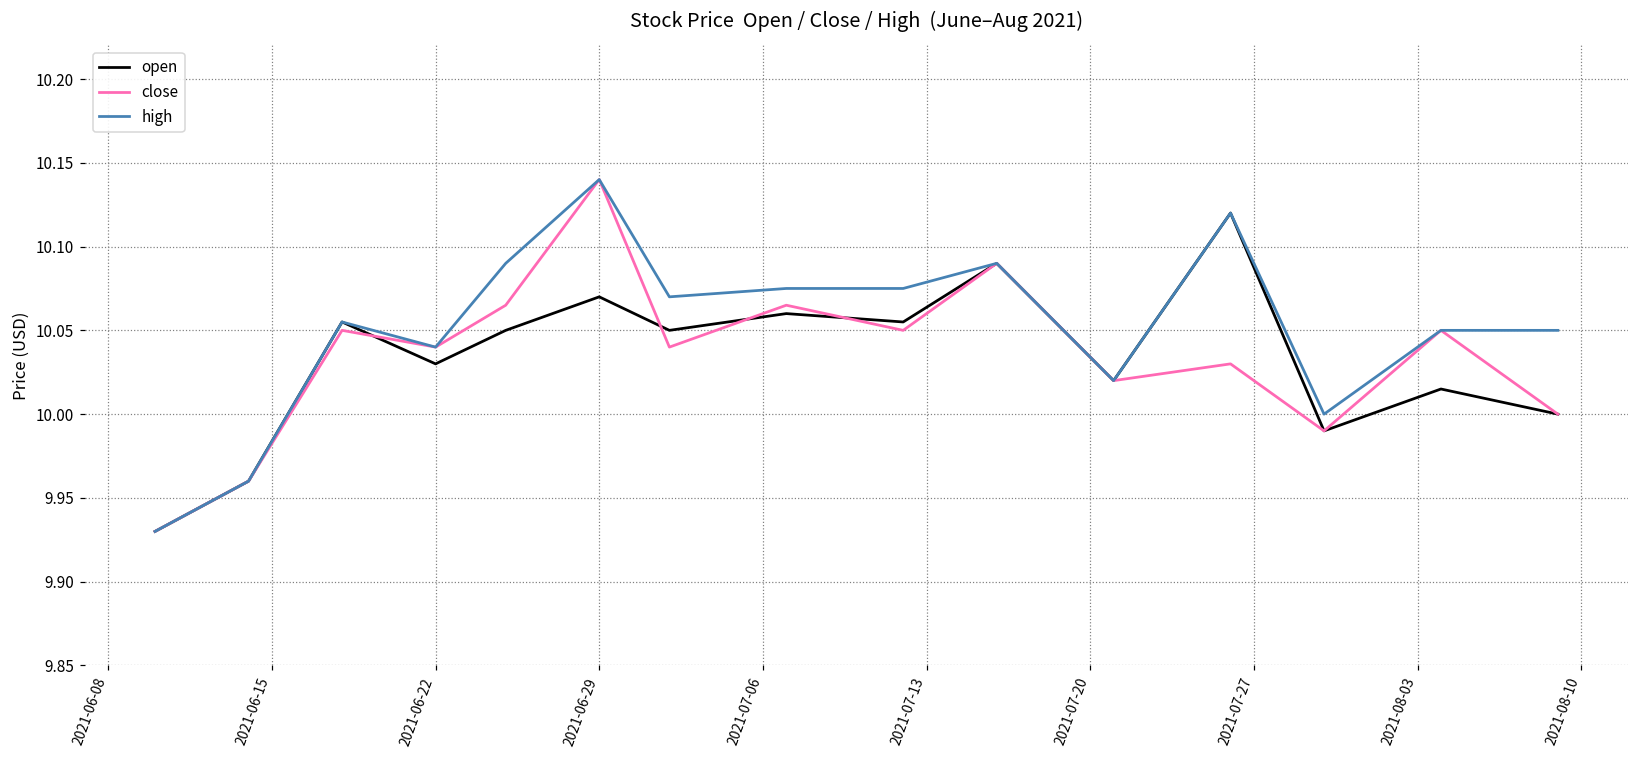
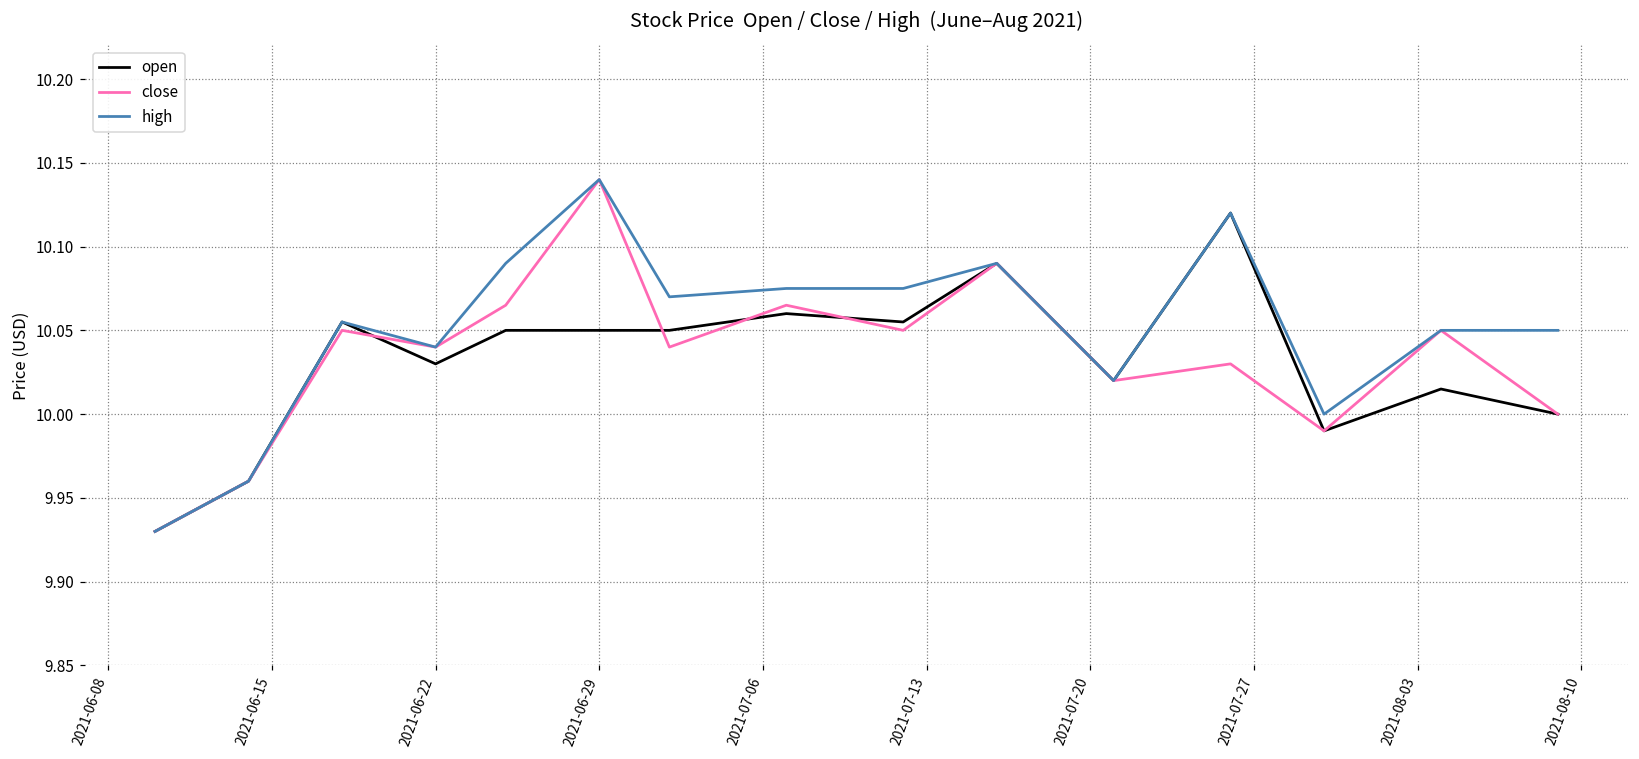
open, 2021-06-29: 10.07 -> 10.05
